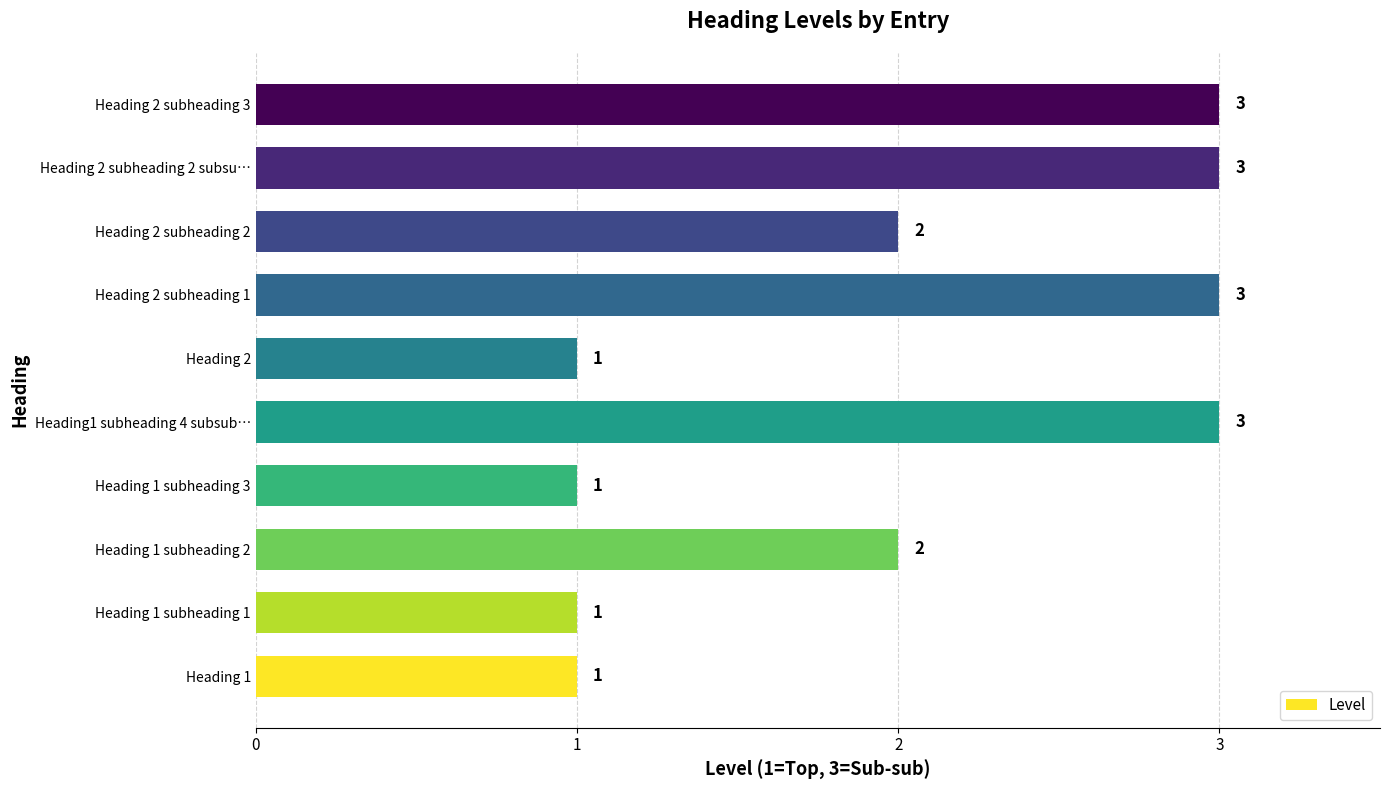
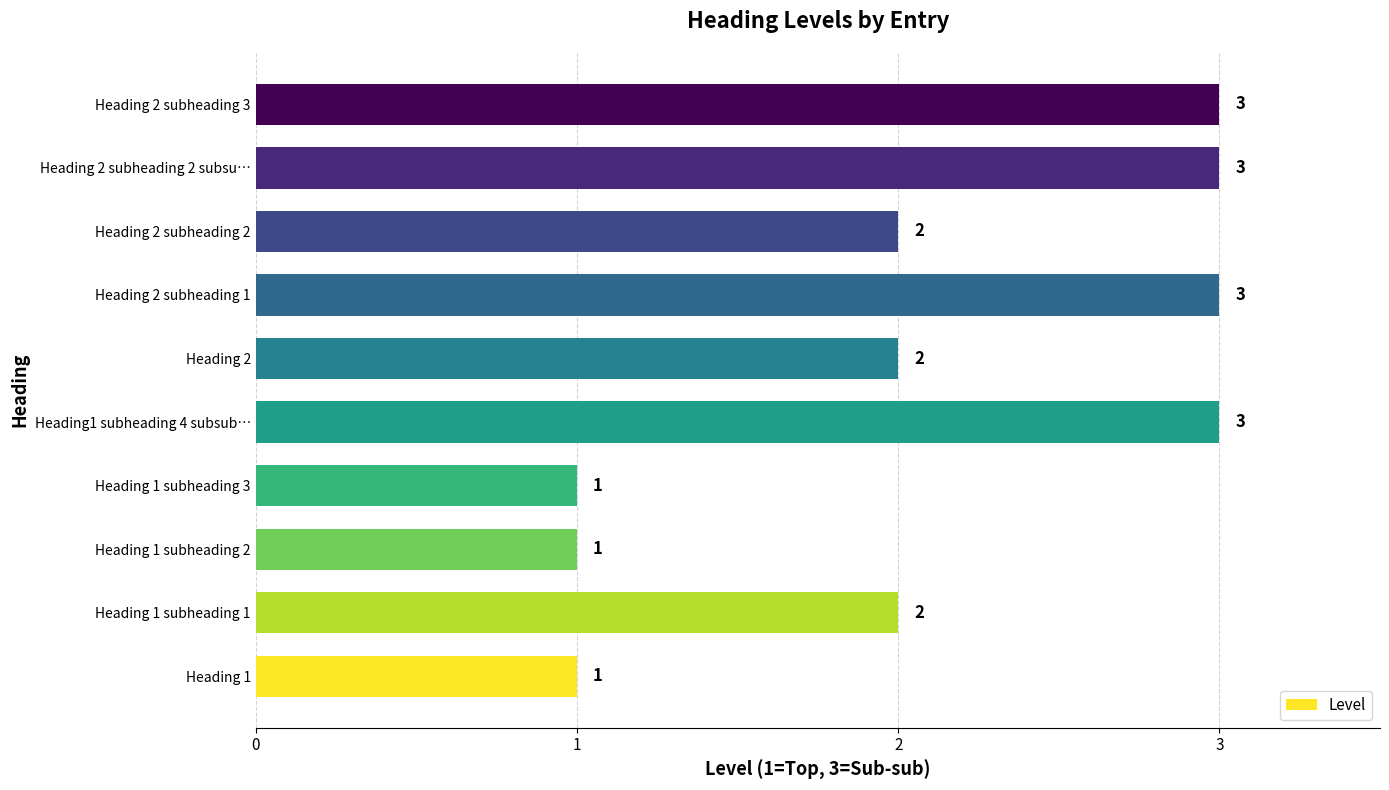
Heading 2: 1 -> 2
Heading 1 subheading 2: 2 -> 1
Heading 1 subheading 1: 1 -> 2
